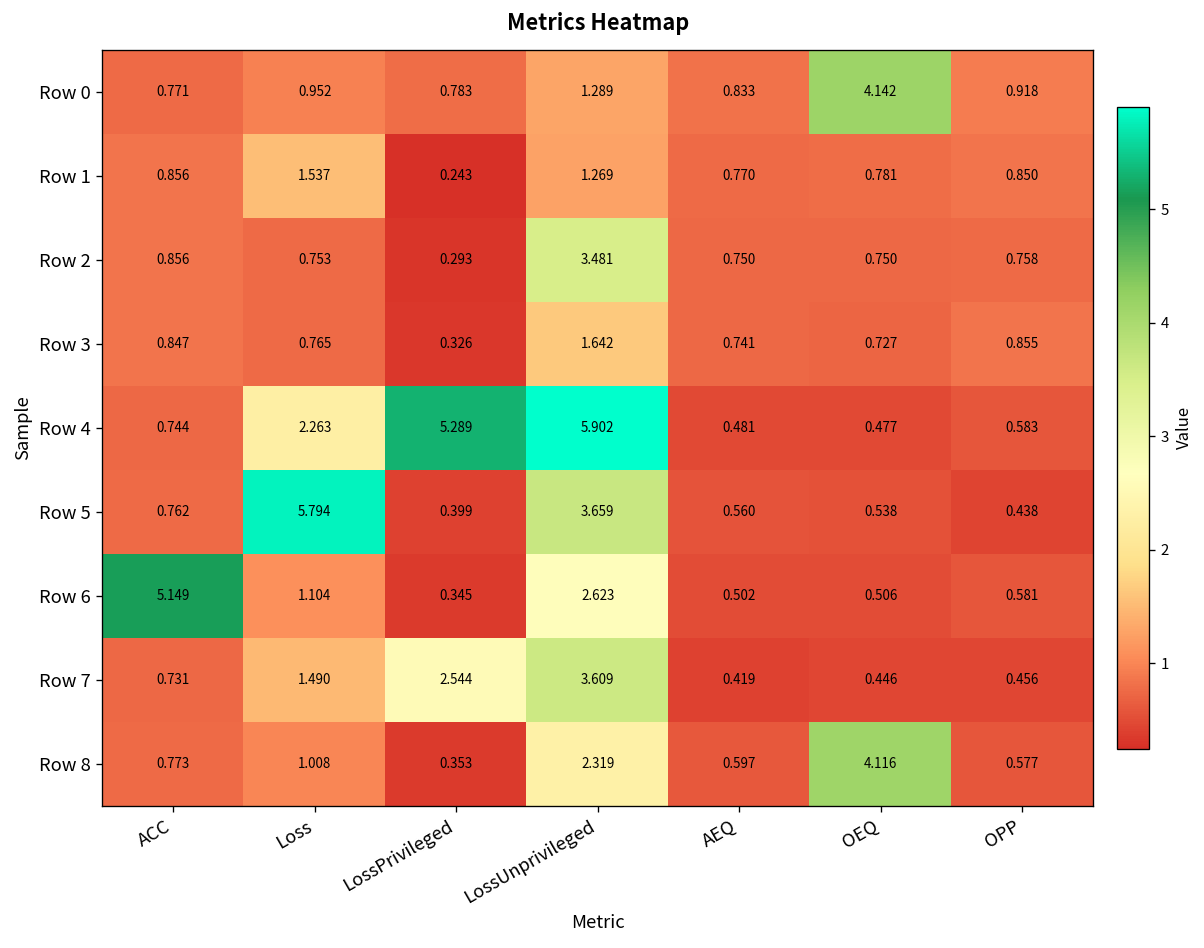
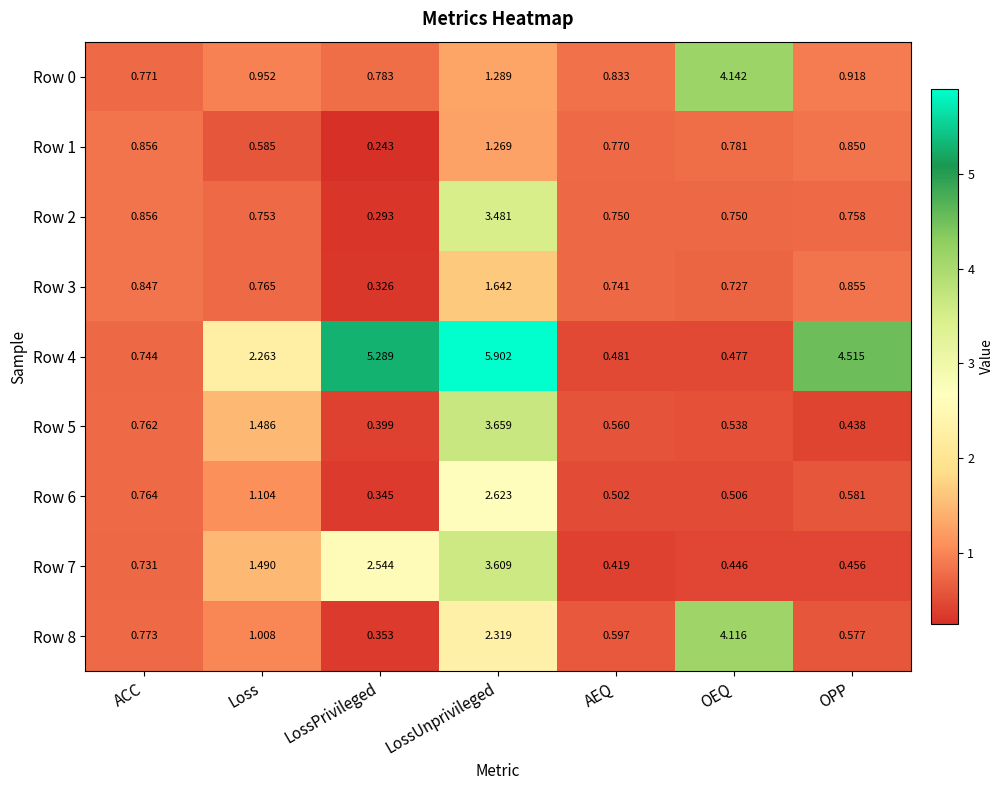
Row 1, Loss: 1.537 -> 0.585
Row 4, OPP: 0.583 -> 4.515
Row 5, Loss: 5.794 -> 1.486
Row 6, ACC: 5.149 -> 0.764
